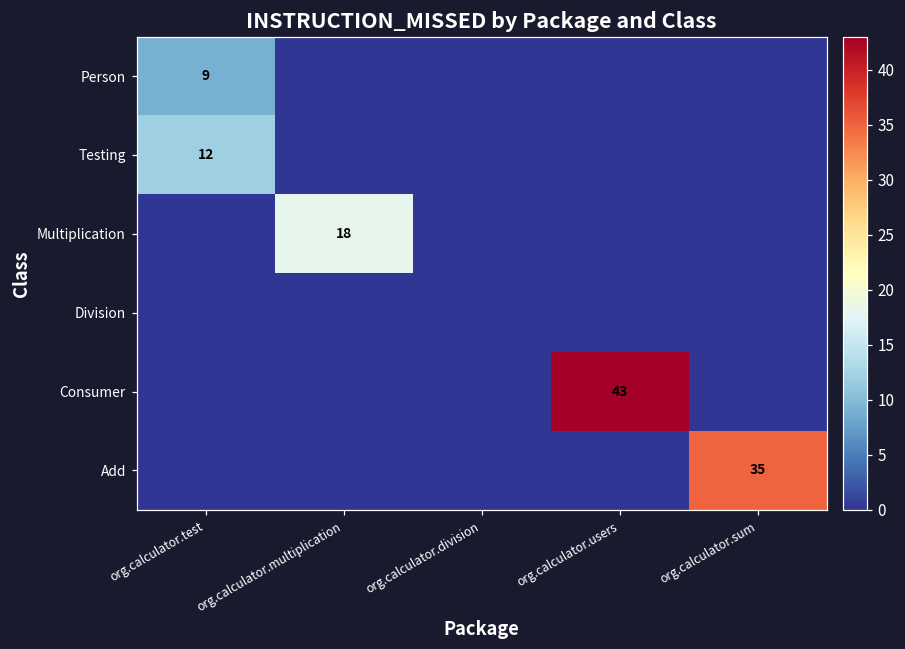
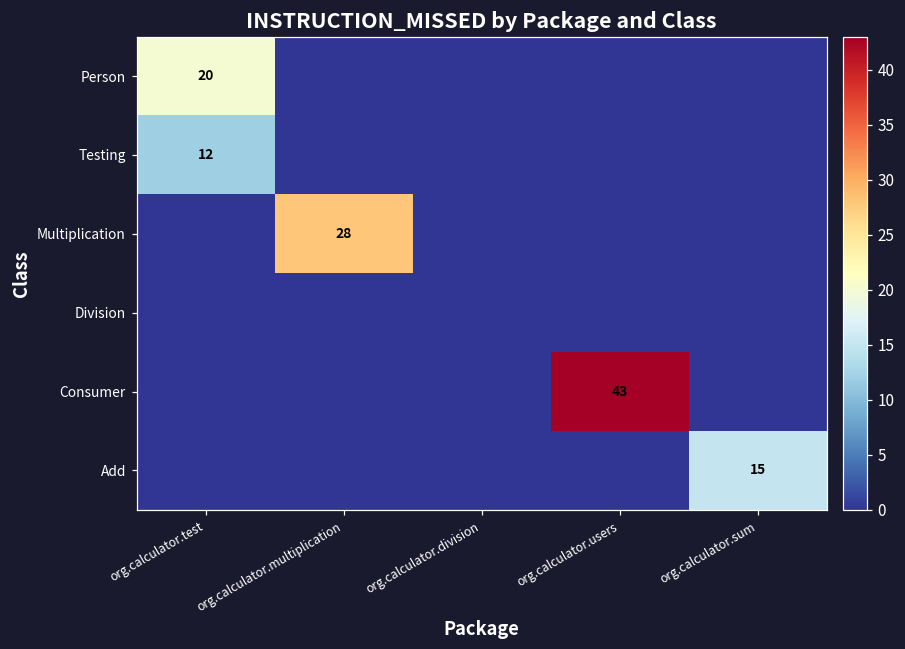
Person, org.calculator.test: 9 -> 20
Multiplication, org.calculator.multiplication: 18 -> 28
Add, org.calculator.sum: 35 -> 15
